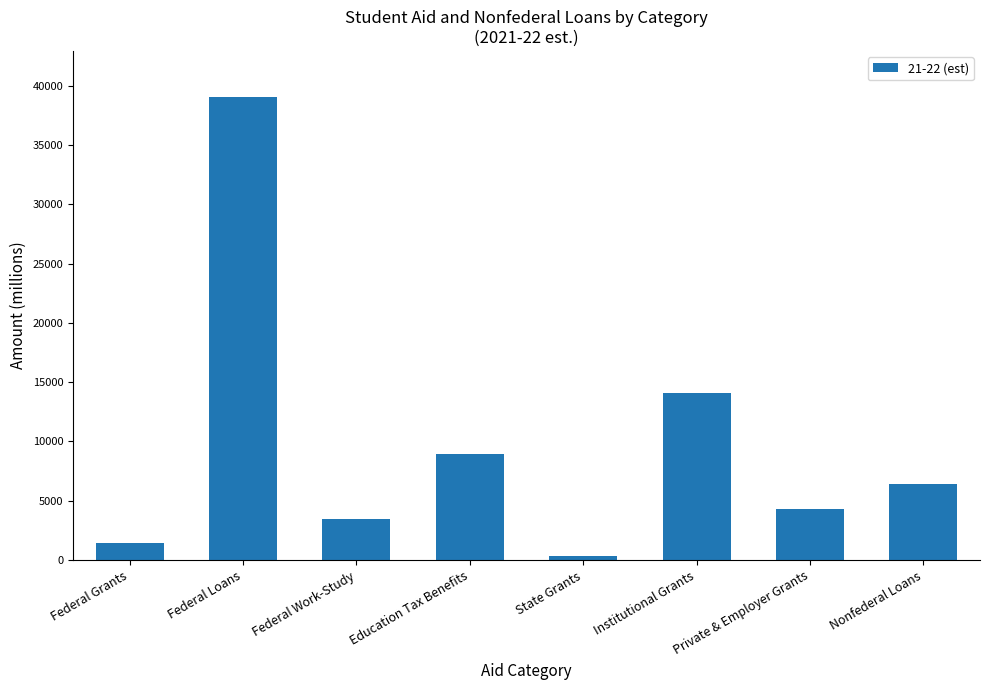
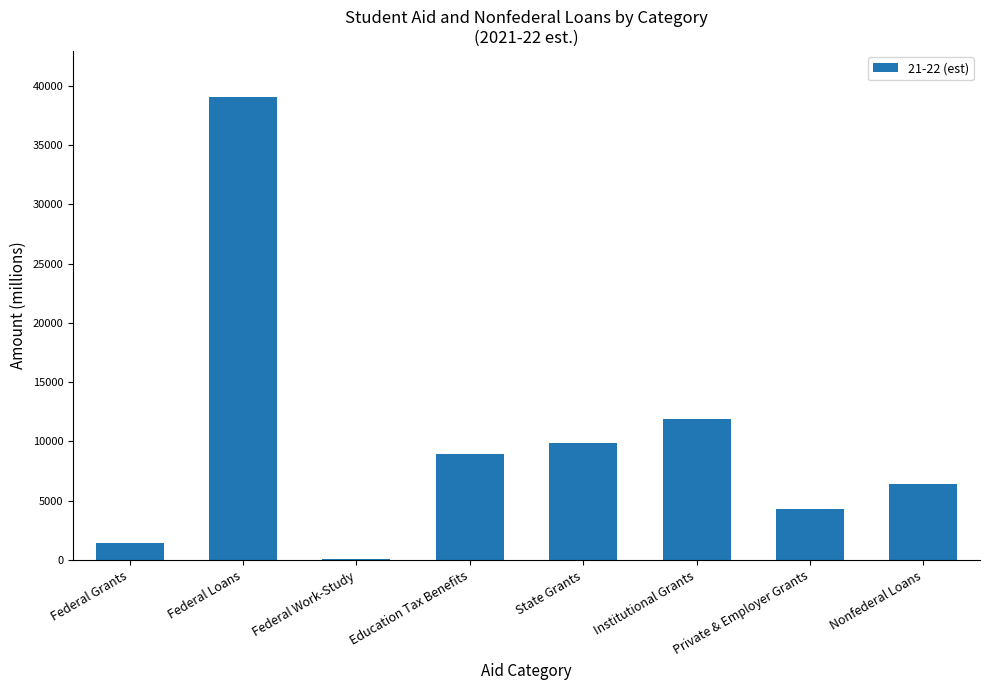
Federal Work-Study: 3500 -> 100
State Grants: 400 -> 9900
Institutional Grants: 14100 -> 11900
